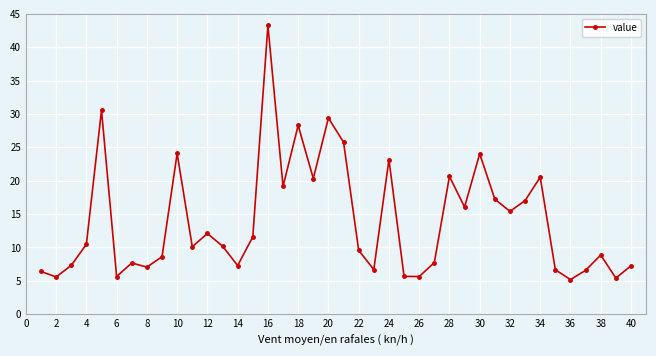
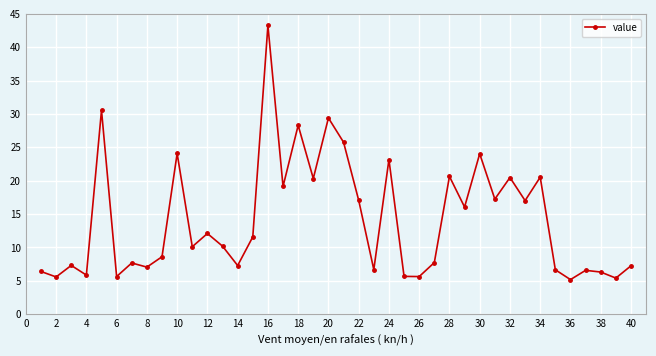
4: 10 -> 6
22: 10 -> 17
32: 15 -> 20
38: 9 -> 6
